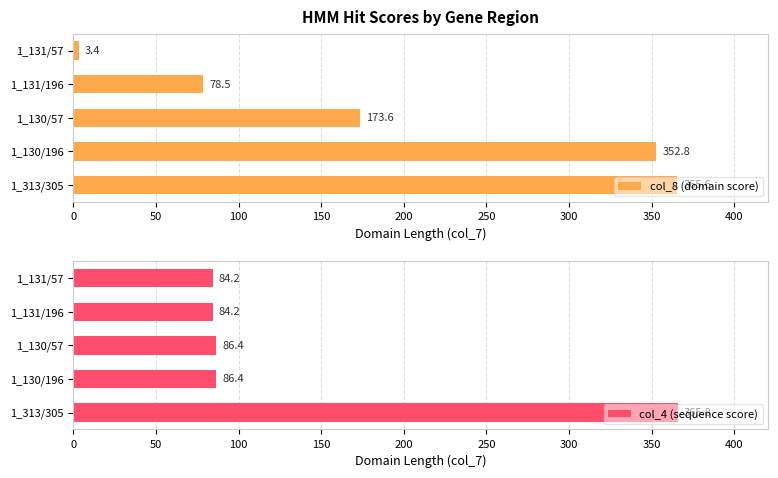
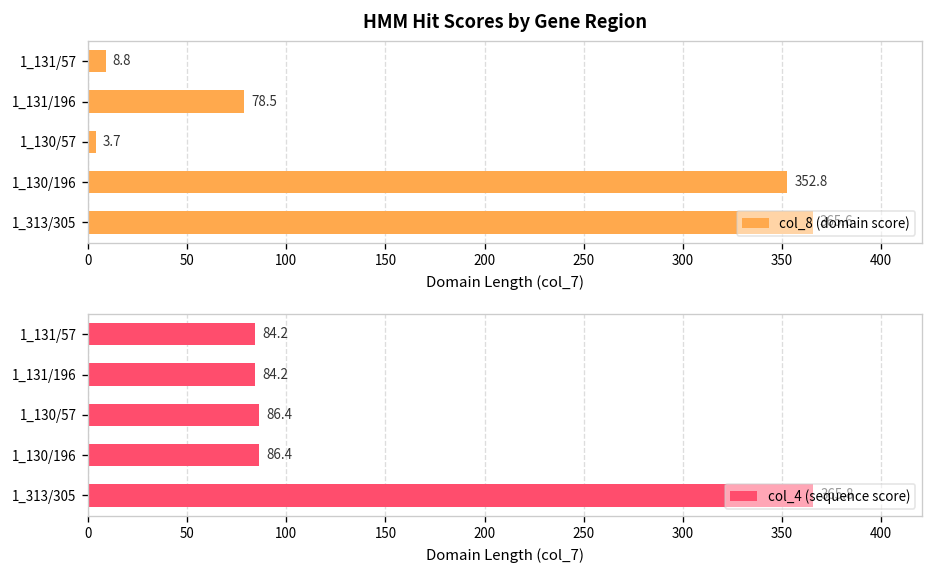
HMM Hit Scores by Gene Region, 1_131/57: 3.4 -> 8.8
HMM Hit Scores by Gene Region, 1_130/57: 173.6 -> 3.7
